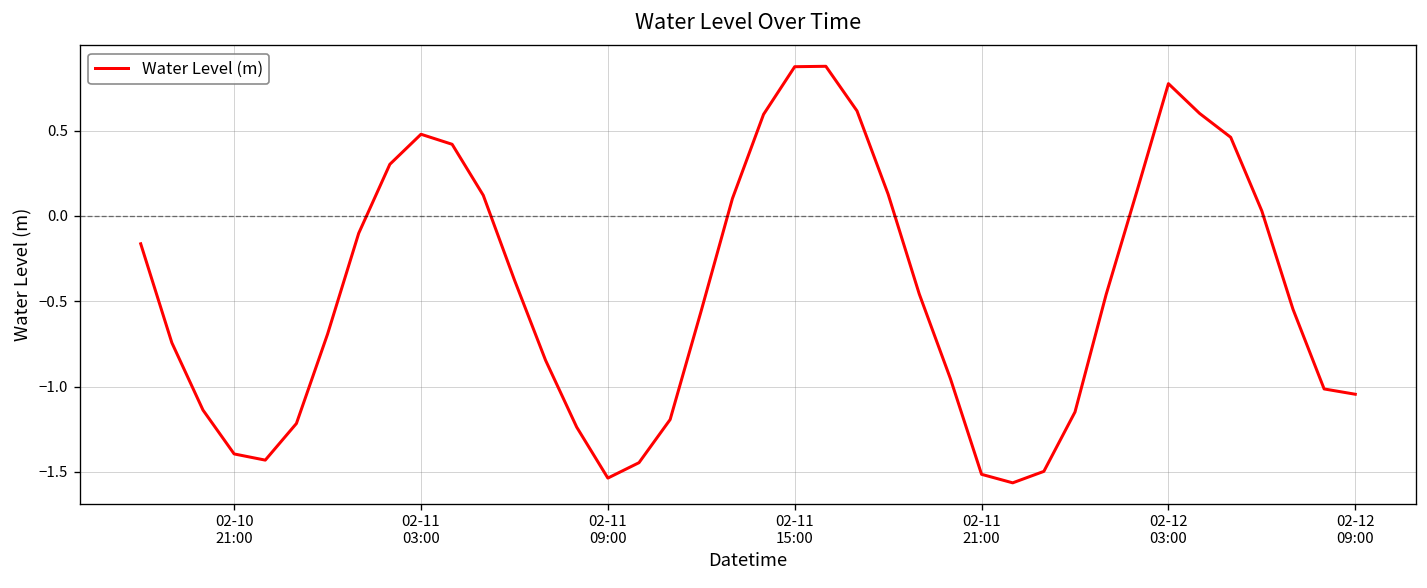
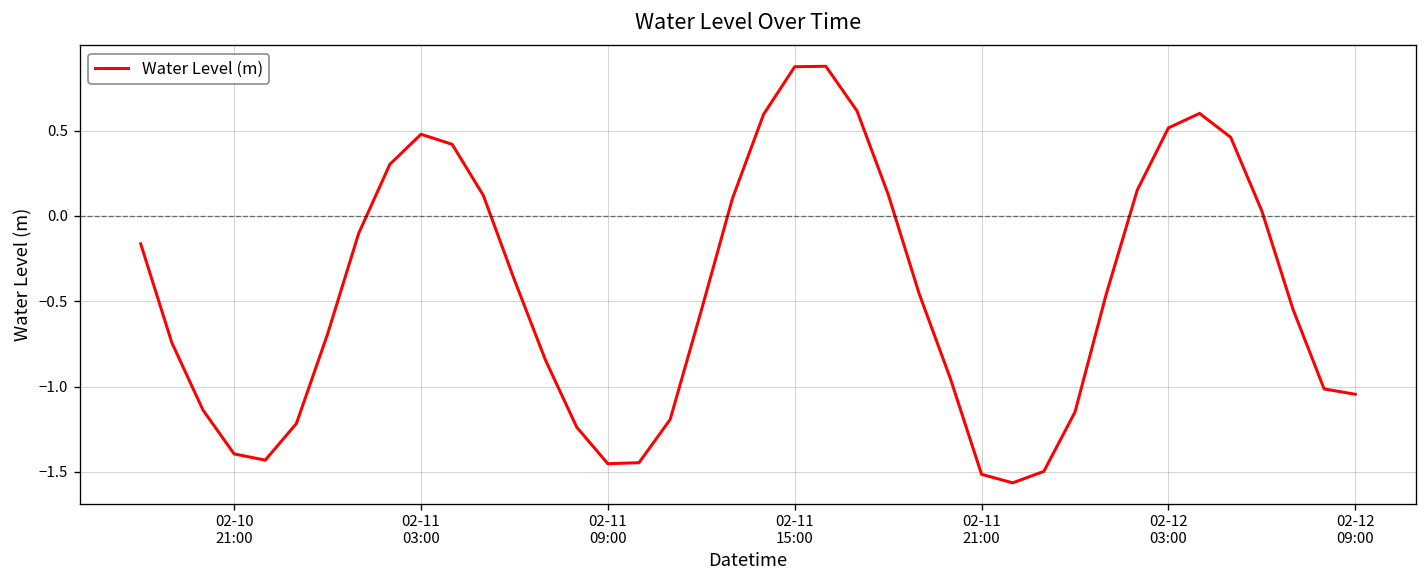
02-11 09:00: -1.54 -> -1.45
02-12 03:00: 0.78 -> 0.52
